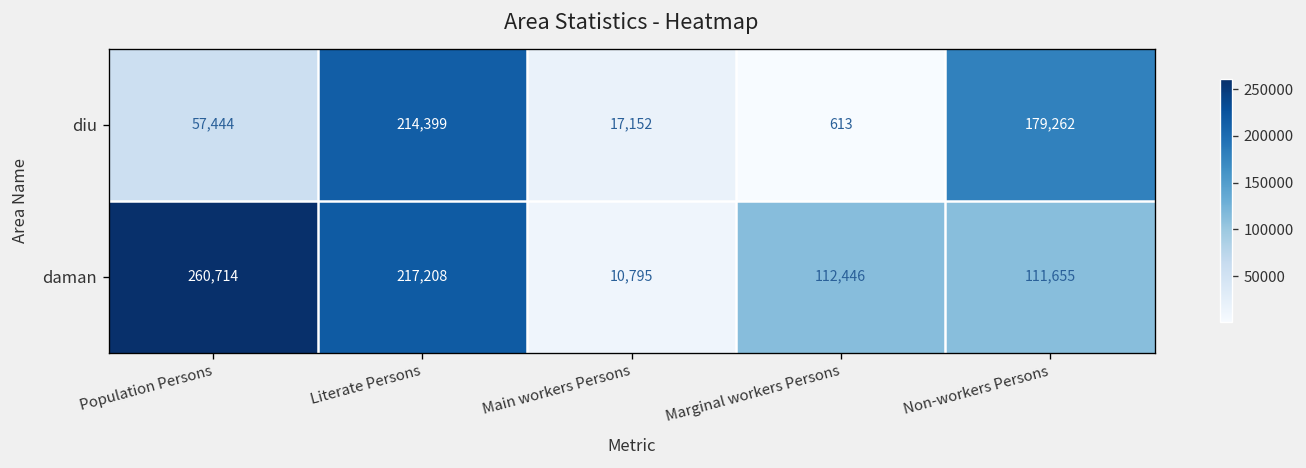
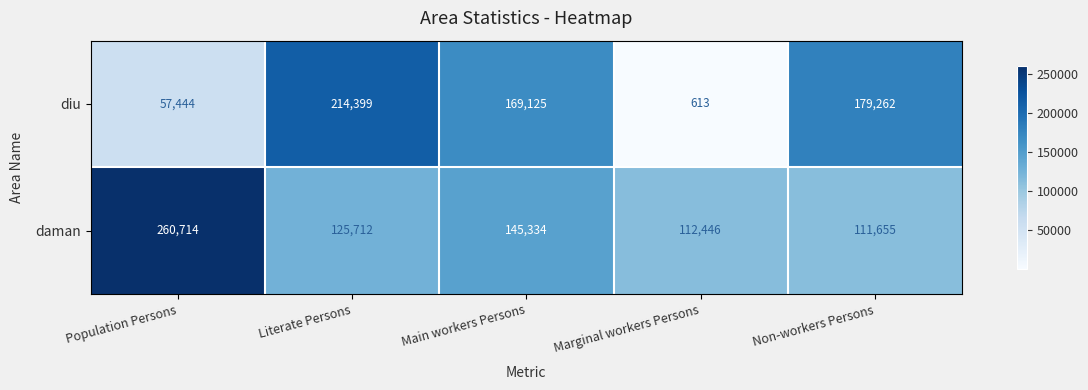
diu, Main workers Persons: 17,152 -> 169,125
daman, Literate Persons: 217,208 -> 125,712
daman, Main workers Persons: 10,795 -> 145,334
